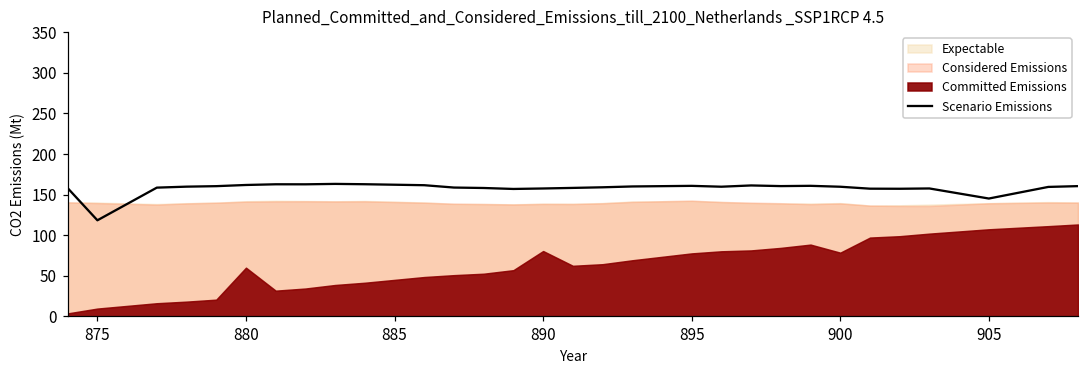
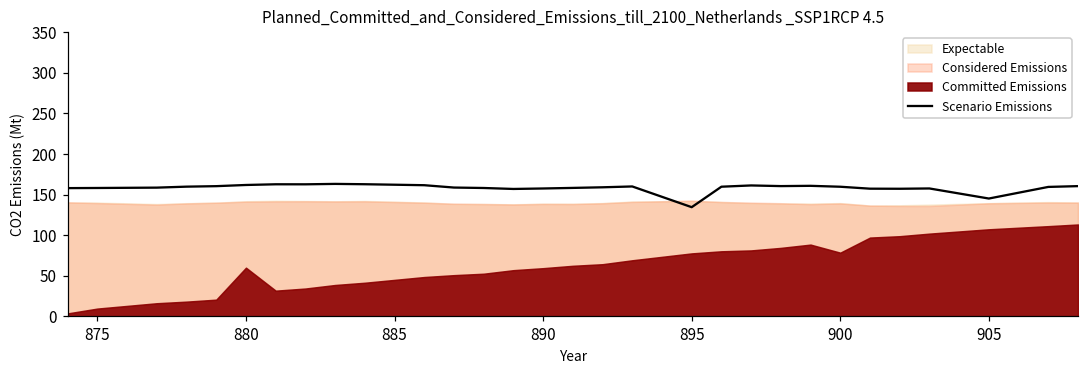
Scenario Emissions, 875: 120 -> 160
Committed Emissions, 890: 80 -> 60
Scenario Emissions, 895: 160 -> 130
